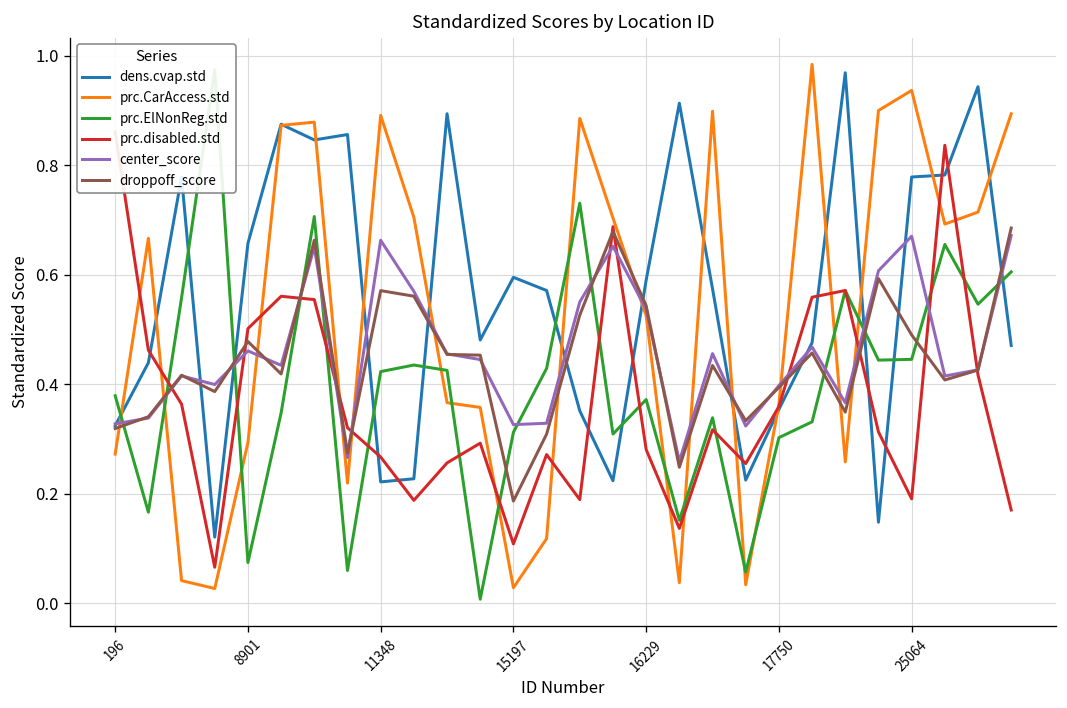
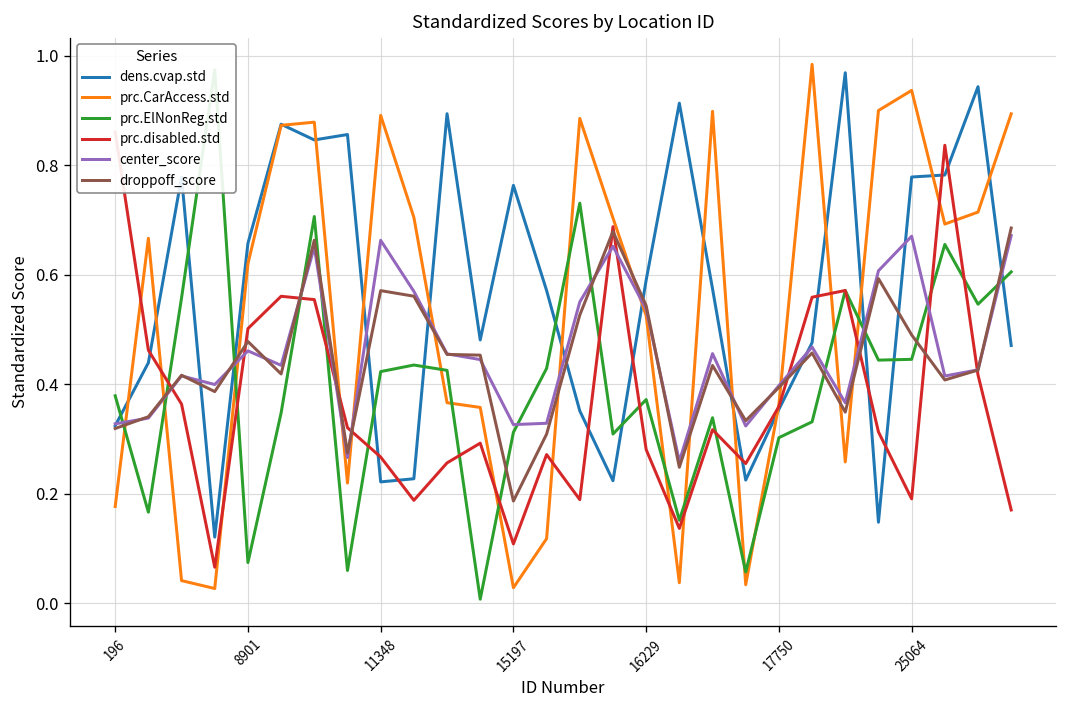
prc.CarAccess.std, 196: 0.27 -> 0.18
prc.CarAccess.std, 8901: 0.29 -> 0.62
dens.cvap.std, 15197: 0.60 -> 0.76
